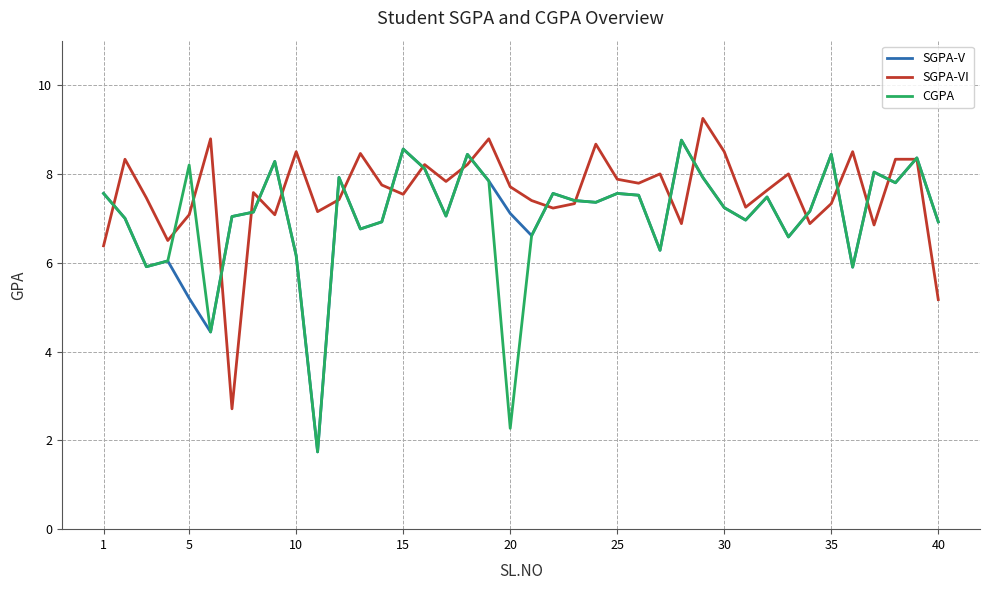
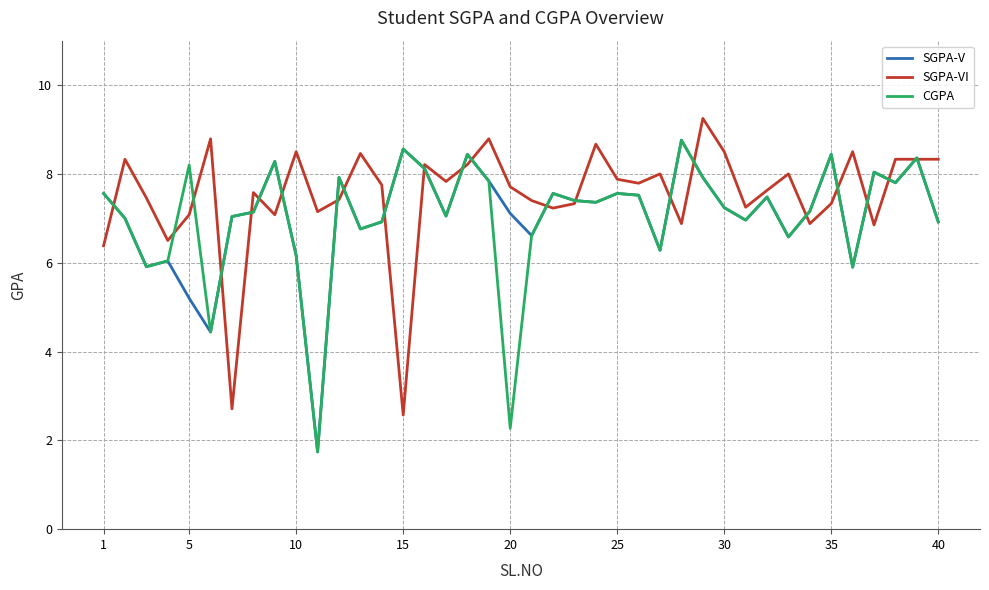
SGPA-VI, 15: 7.5 -> 2.6
SGPA-VI, 40: 5.2 -> 8.3
